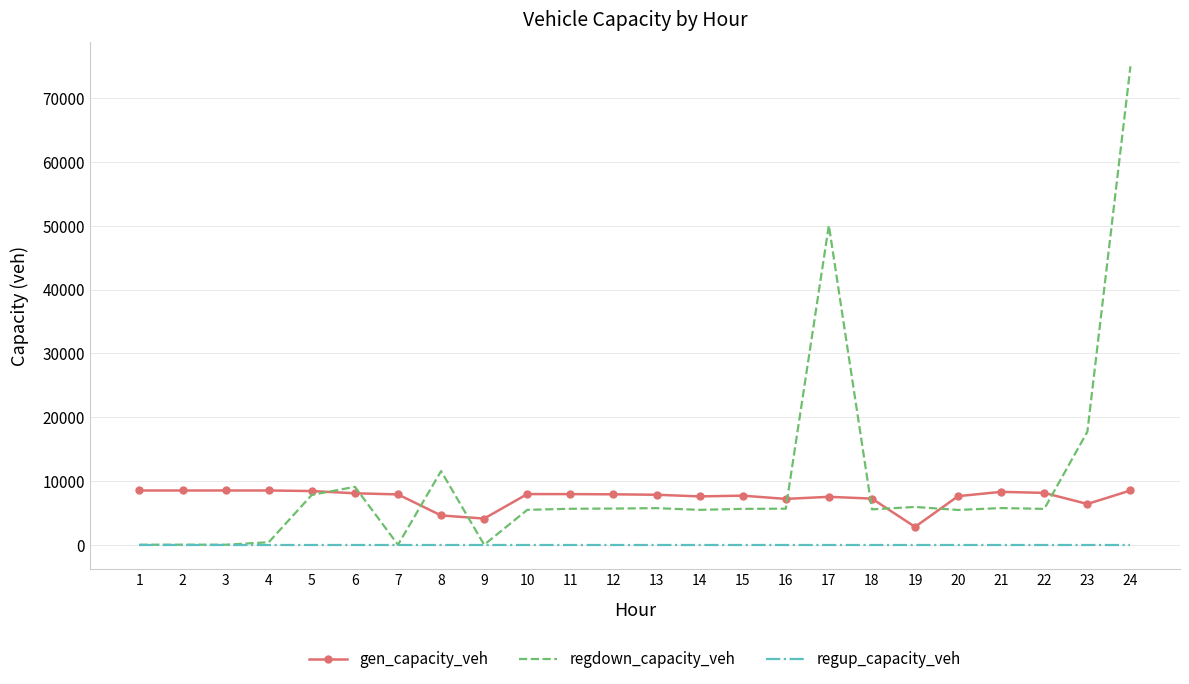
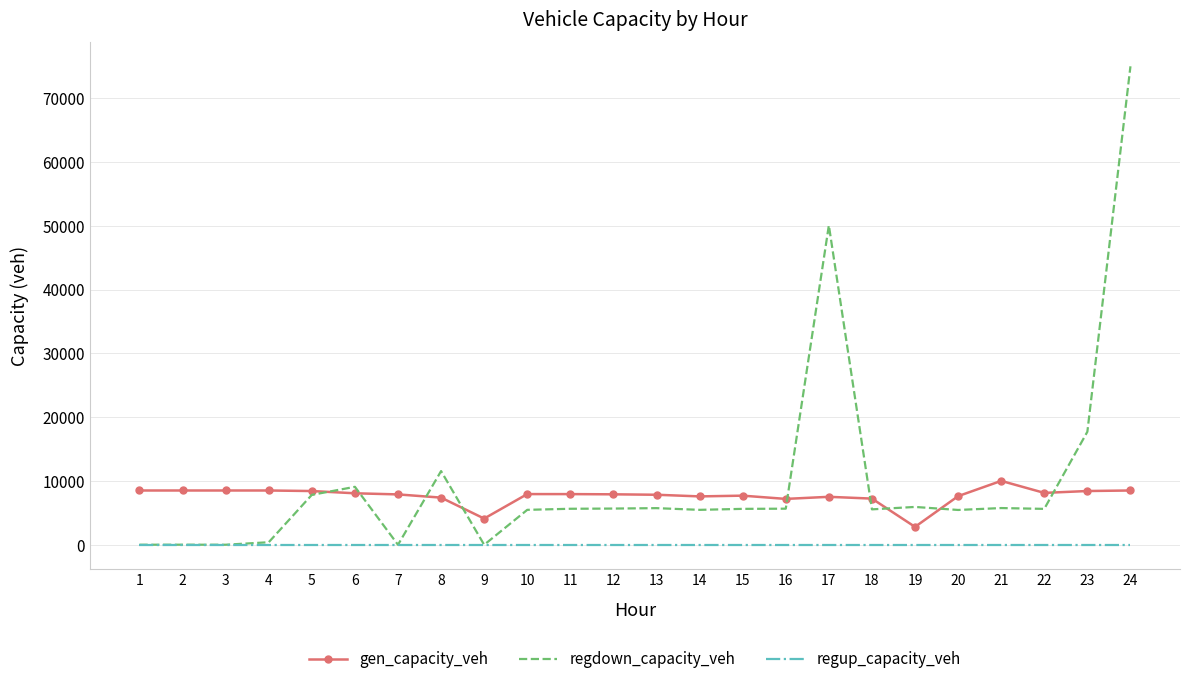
gen_capacity_veh, 8: 5000 -> 7000
gen_capacity_veh, 21: 8000 -> 10000
gen_capacity_veh, 23: 6000 -> 8000
